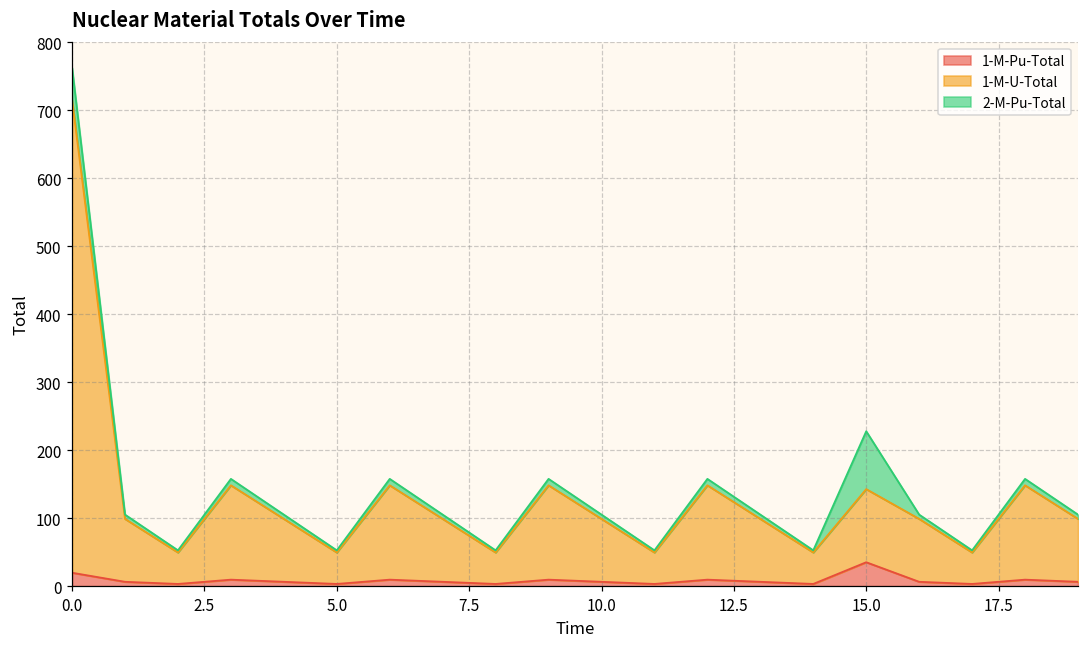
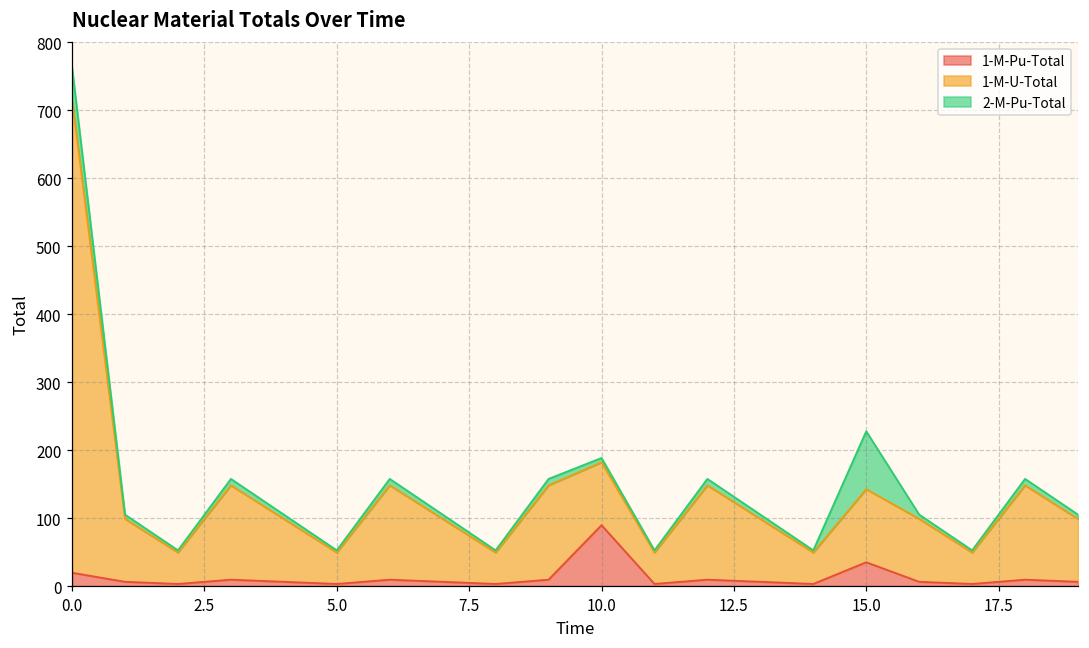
1-M-Pu-Total, 10.0: 10 -> 90
